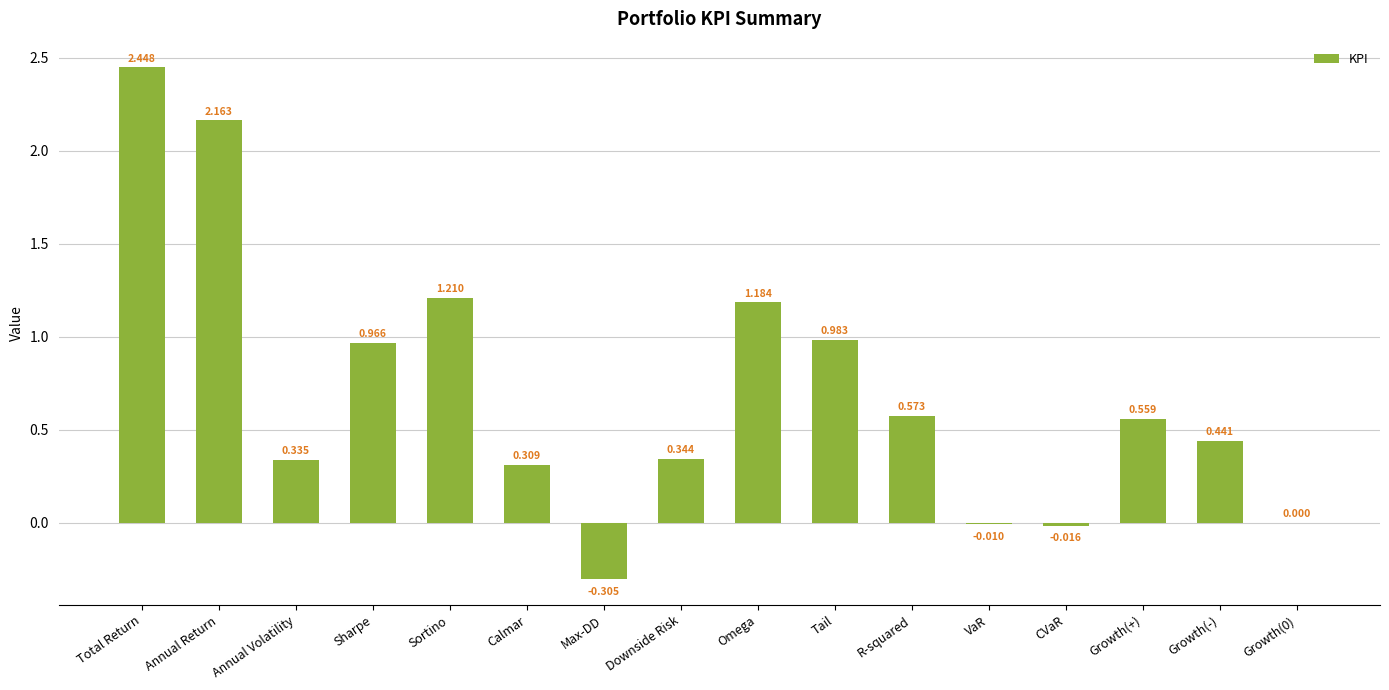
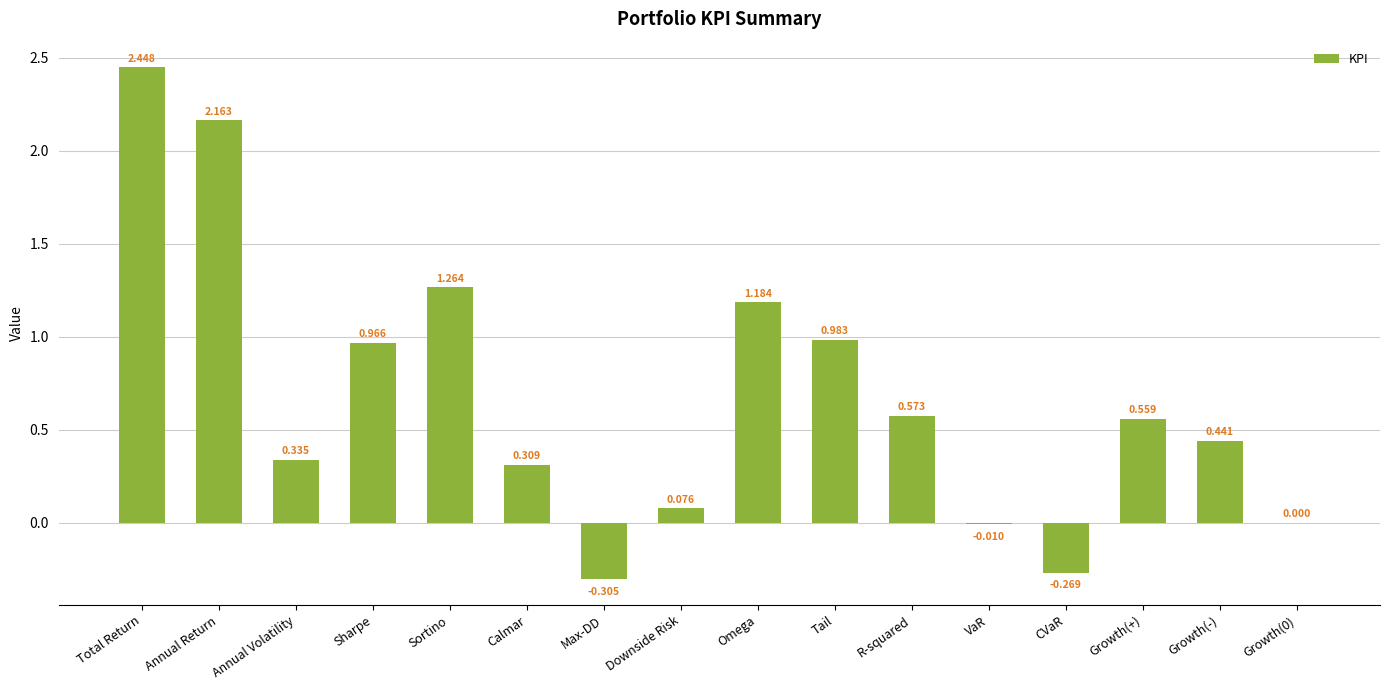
Sortino: 1.210 -> 1.264
Downside Risk: 0.344 -> 0.076
CVaR: -0.016 -> -0.269
